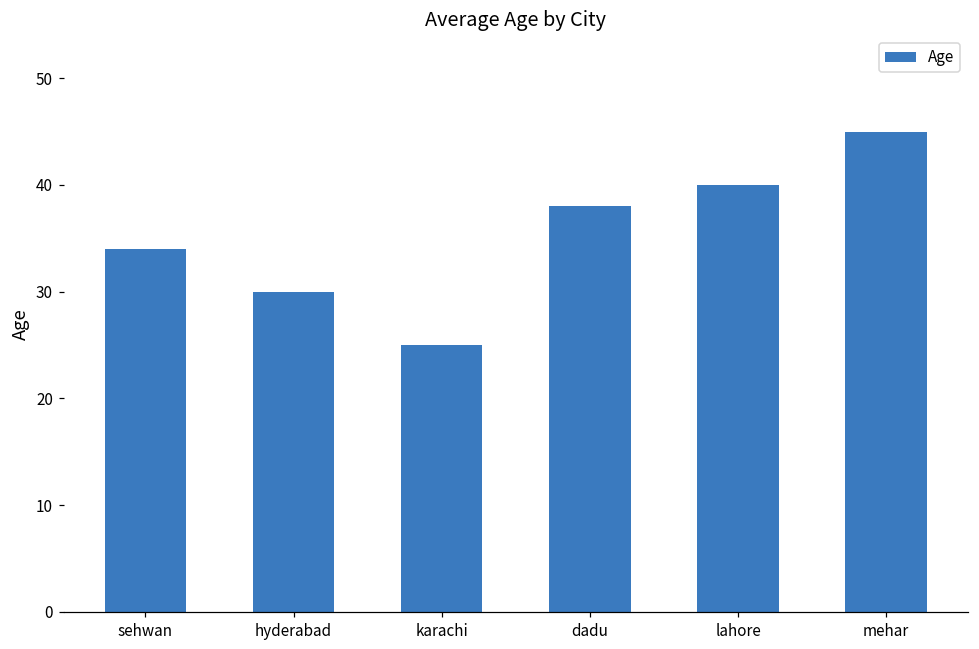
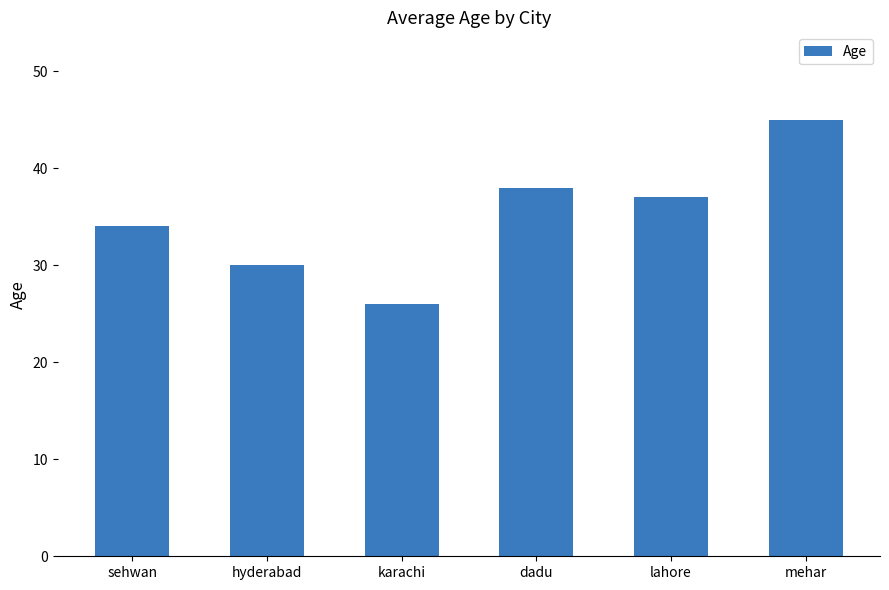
karachi: 25 -> 26
lahore: 40 -> 37
